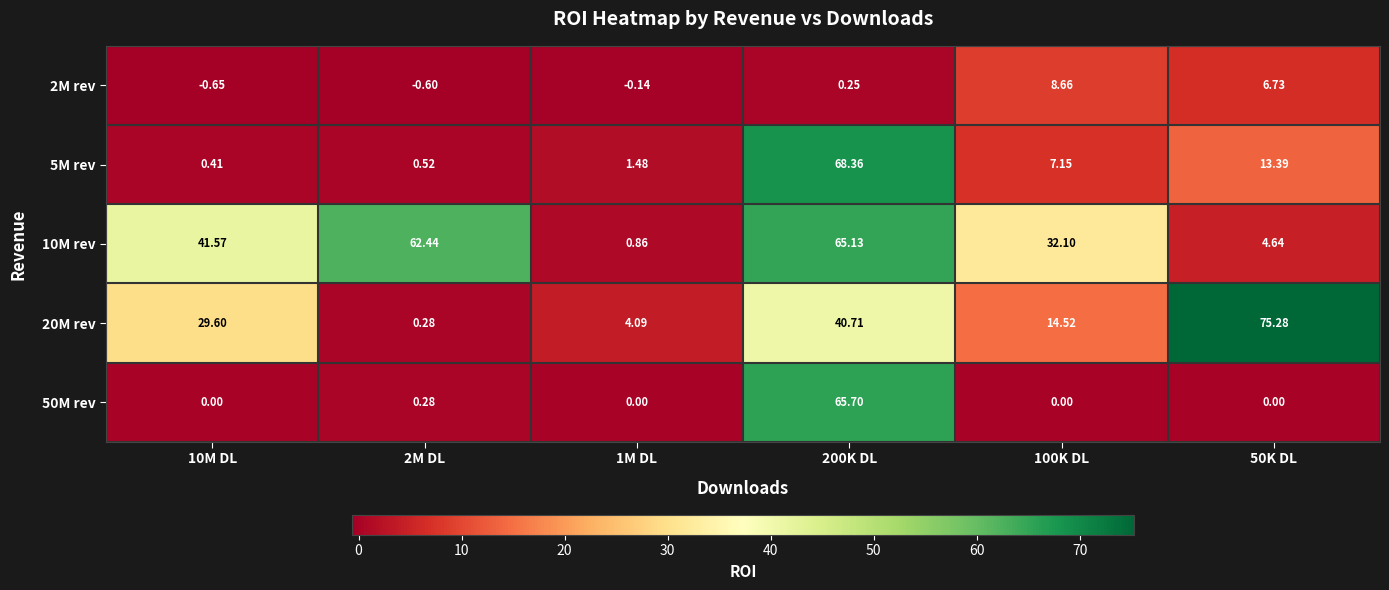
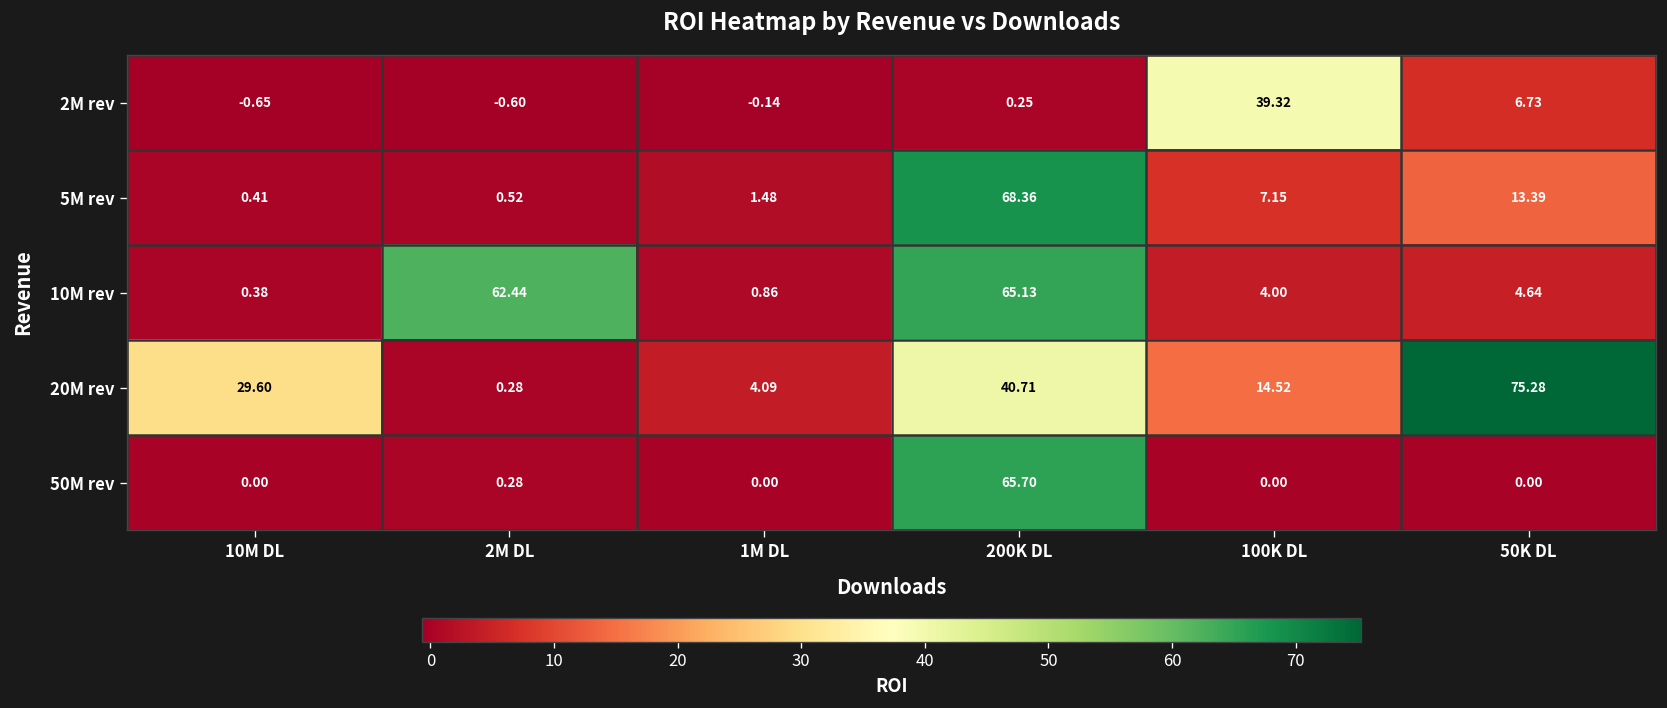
2M rev, 100K DL: 8.66 -> 39.32
10M rev, 10M DL: 41.57 -> 0.38
10M rev, 100K DL: 32.10 -> 4.00
